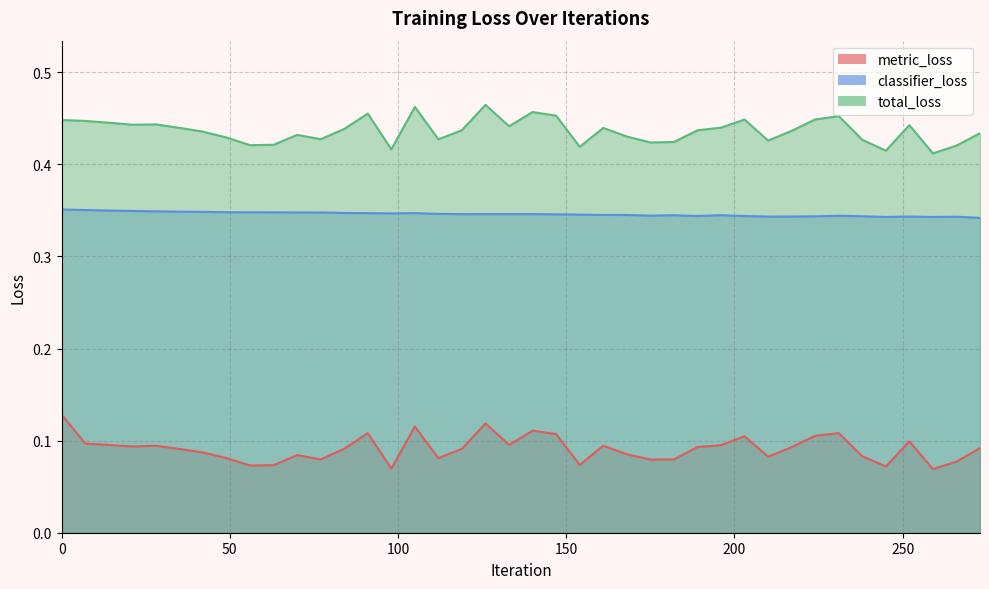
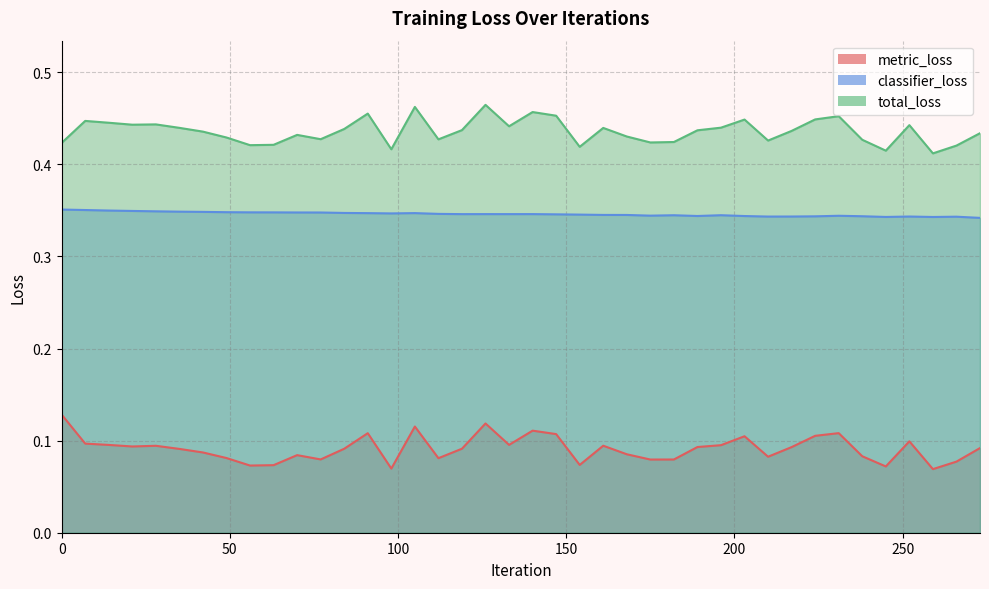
total_loss, 0: 0.45 -> 0.42
